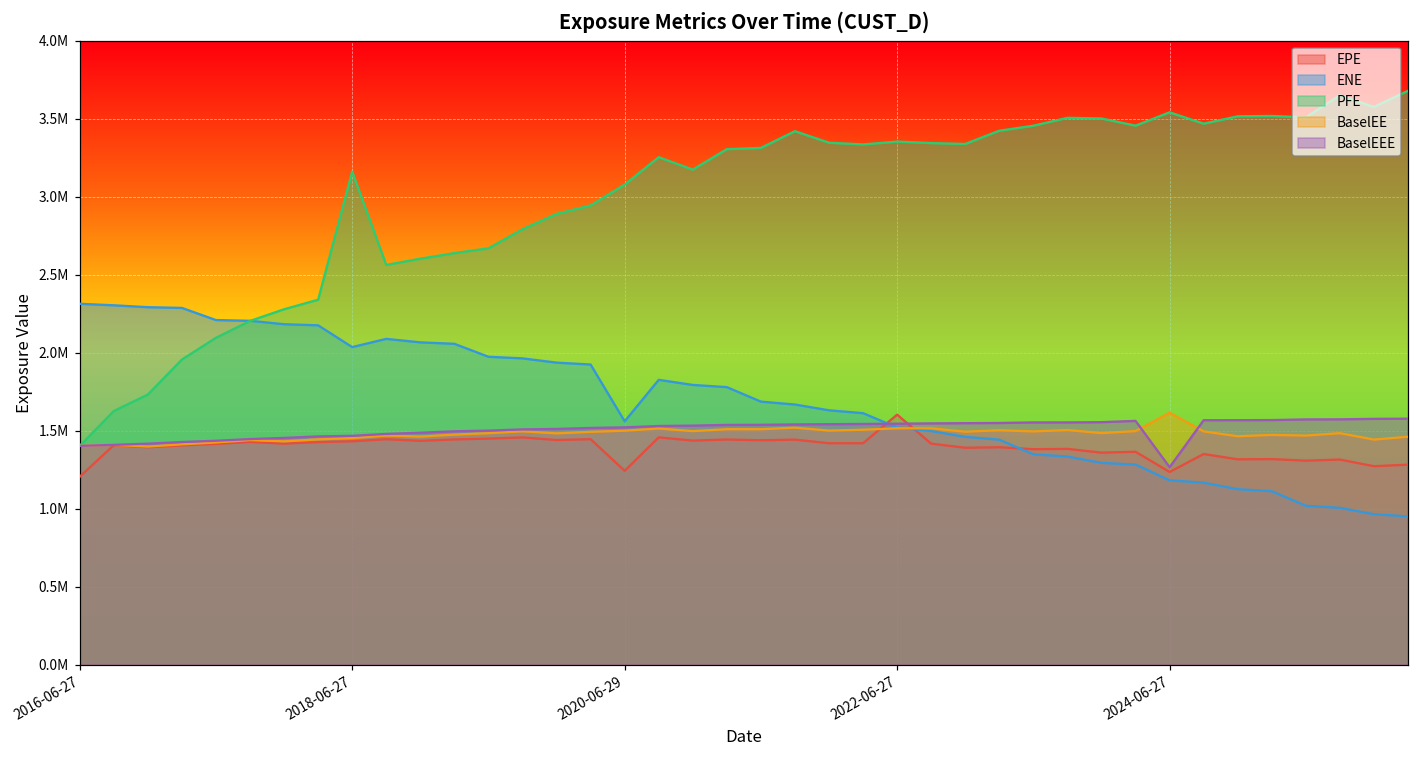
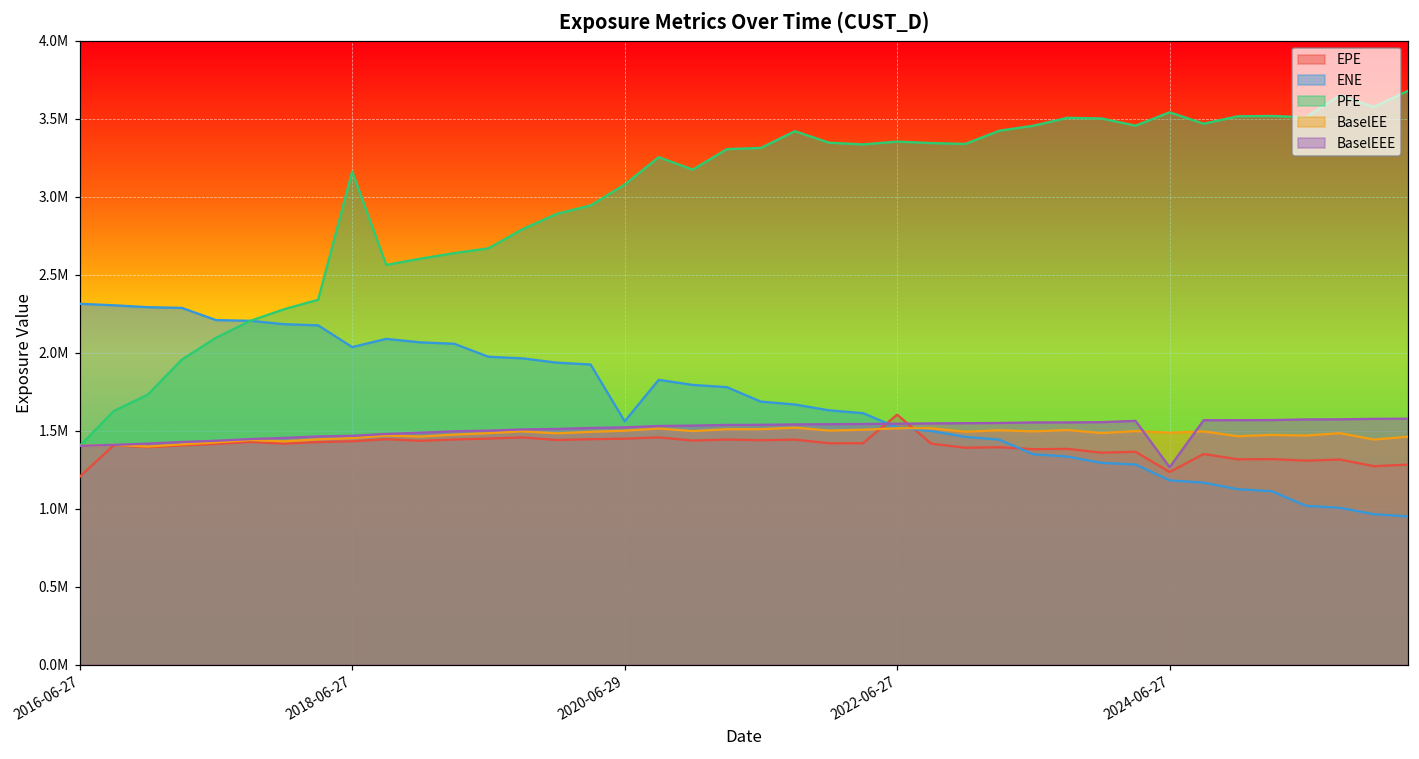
EPE, 2020-06-29: 1240000 -> 1450000
BaselEE, 2024-06-27: 1620000 -> 1490000
